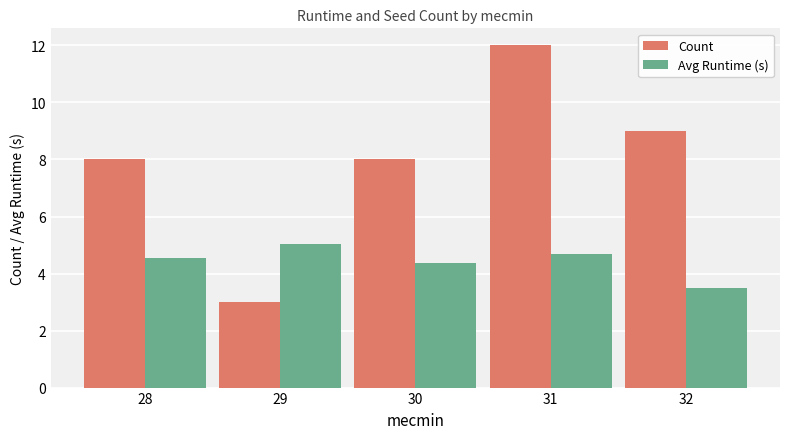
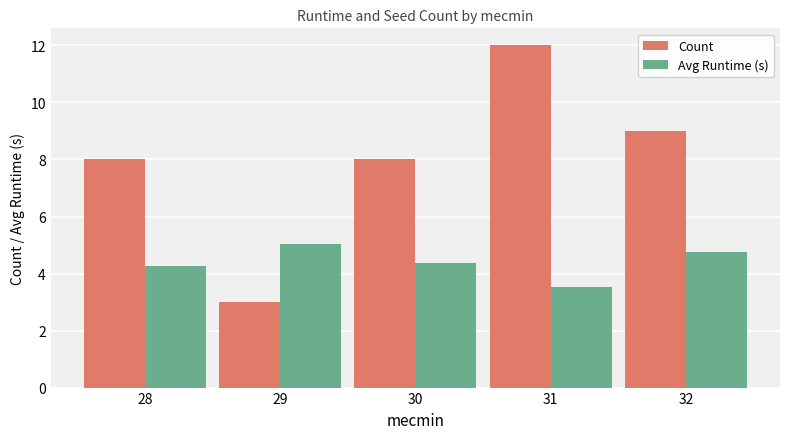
Avg Runtime (s), 28: 4.6 -> 4.3
Avg Runtime (s), 31: 4.7 -> 3.5
Avg Runtime (s), 32: 3.5 -> 4.7
